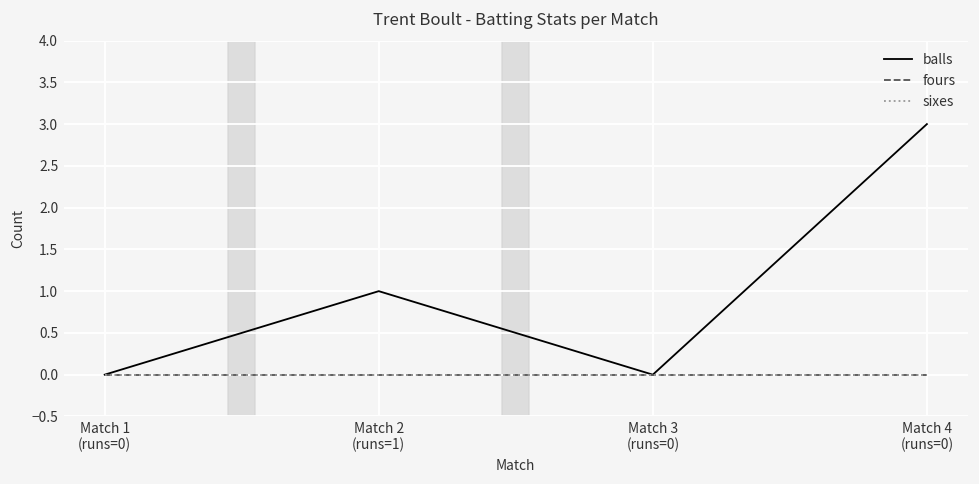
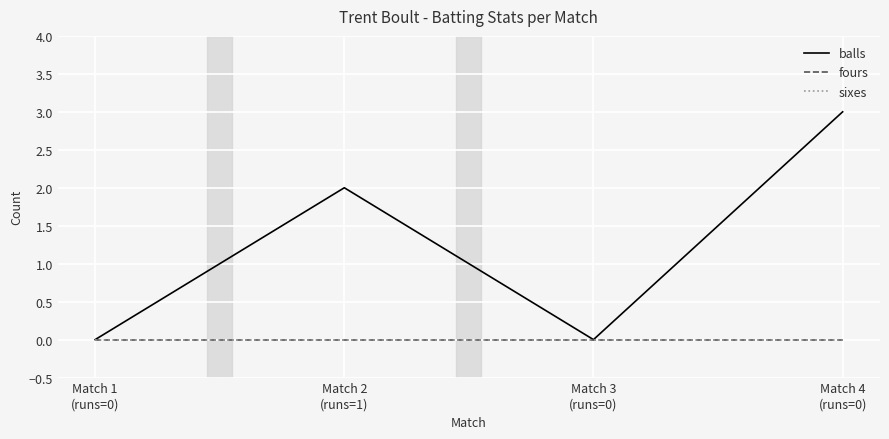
balls, Match 2 (runs=1): 1 -> 2
